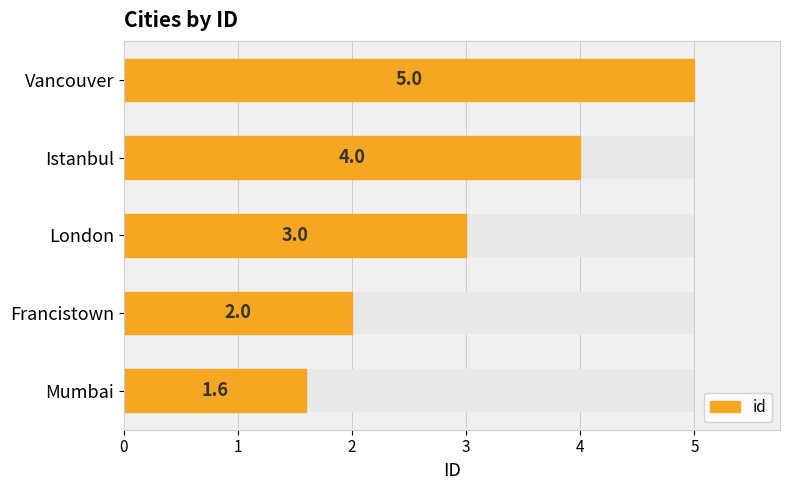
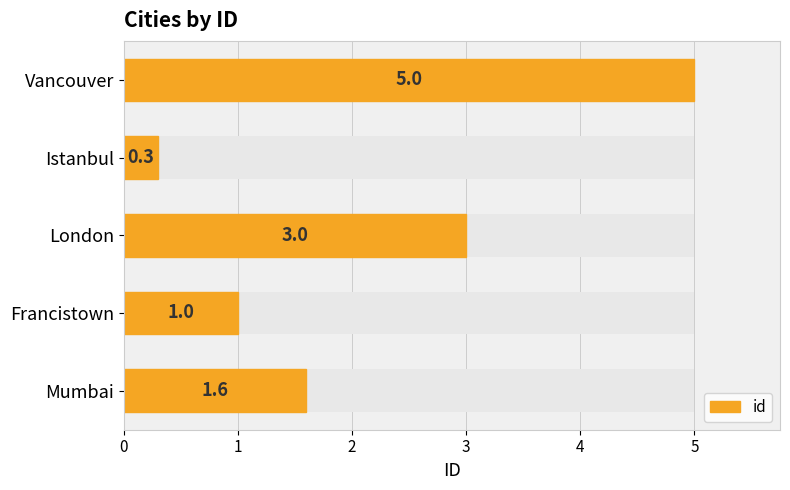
id, Istanbul: 4.0 -> 0.3
id, Francistown: 2.0 -> 1.0
